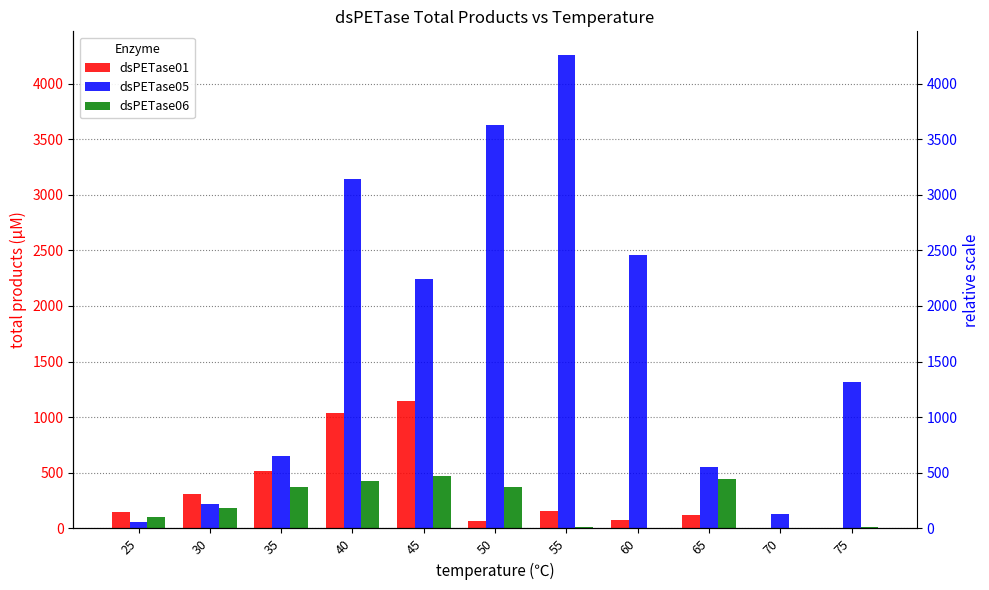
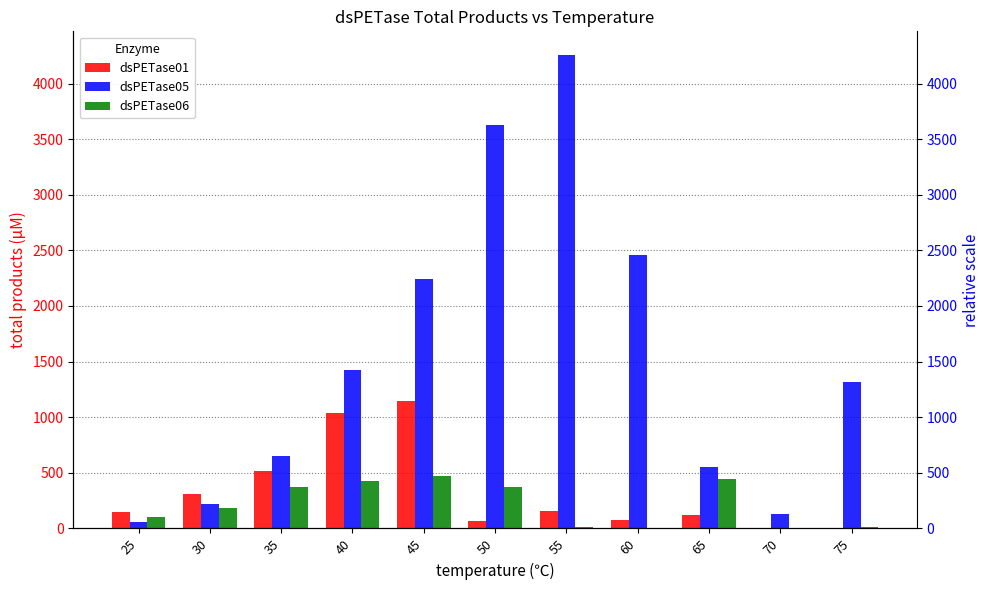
dsPETase05, 40: 3140 -> 1420
